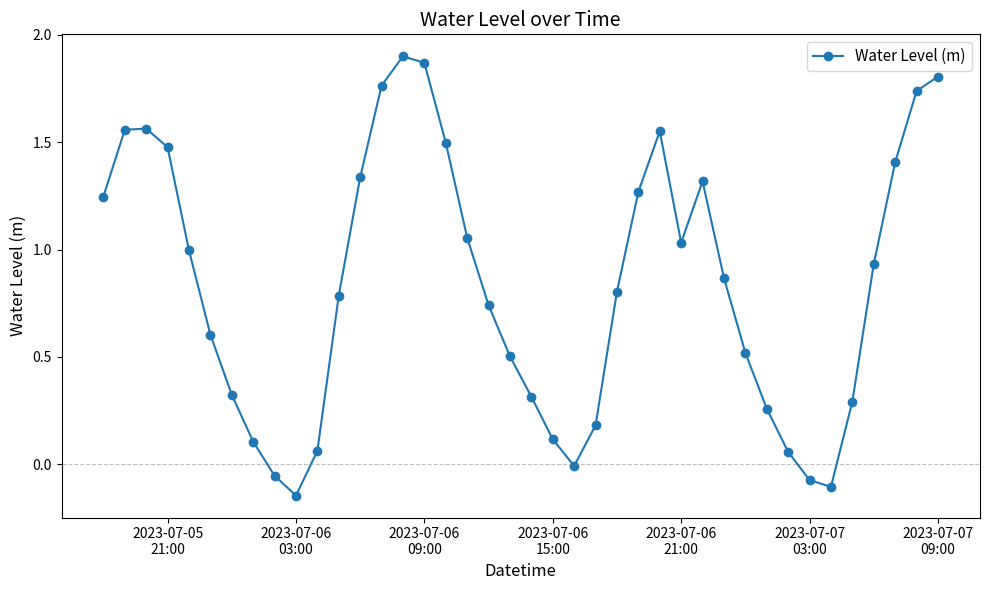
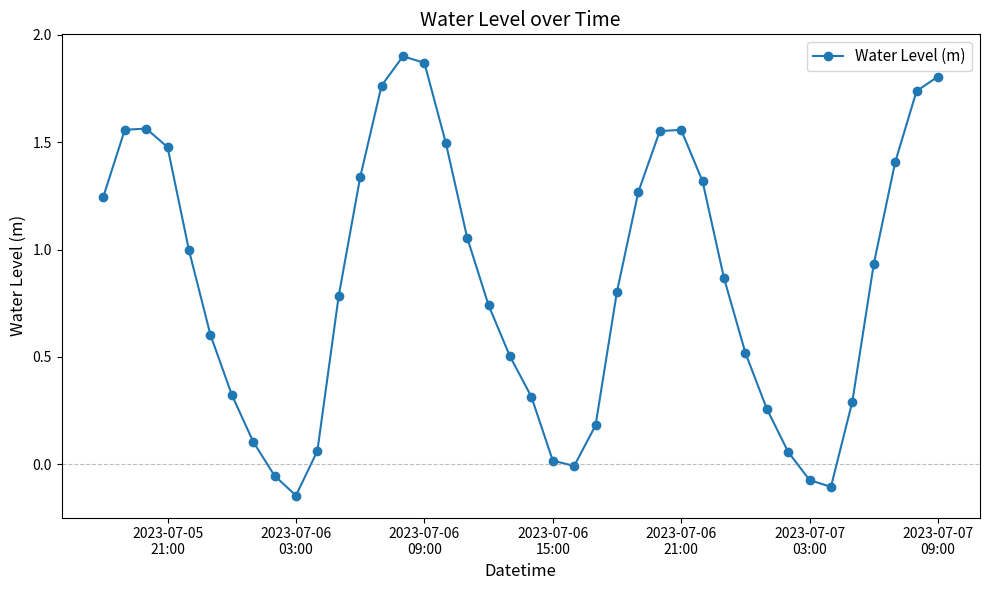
2023-07-06 15:00: 0.12 -> 0.02
2023-07-06 21:00: 1.03 -> 1.56
